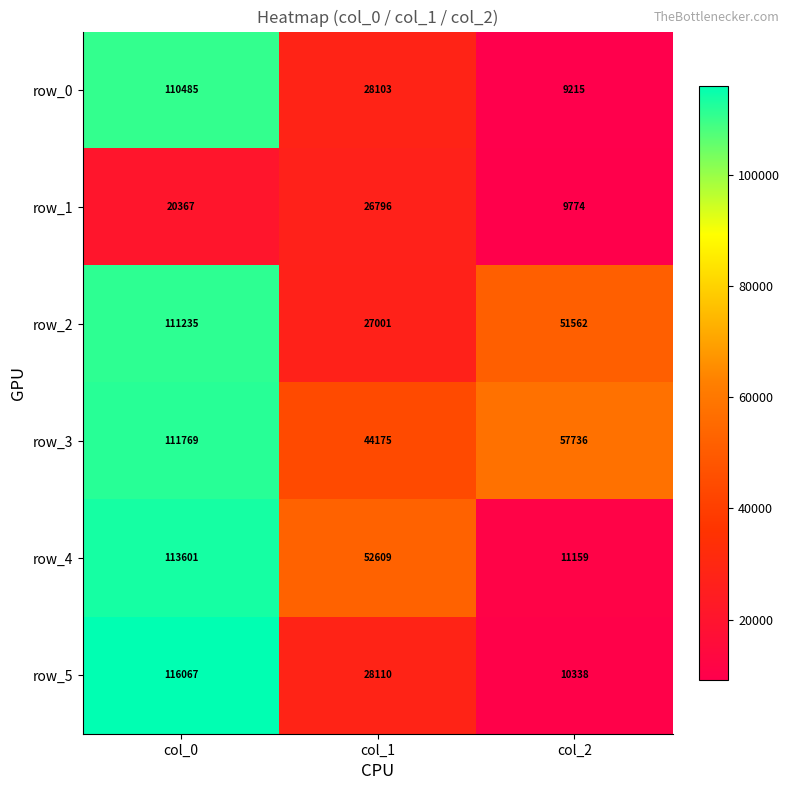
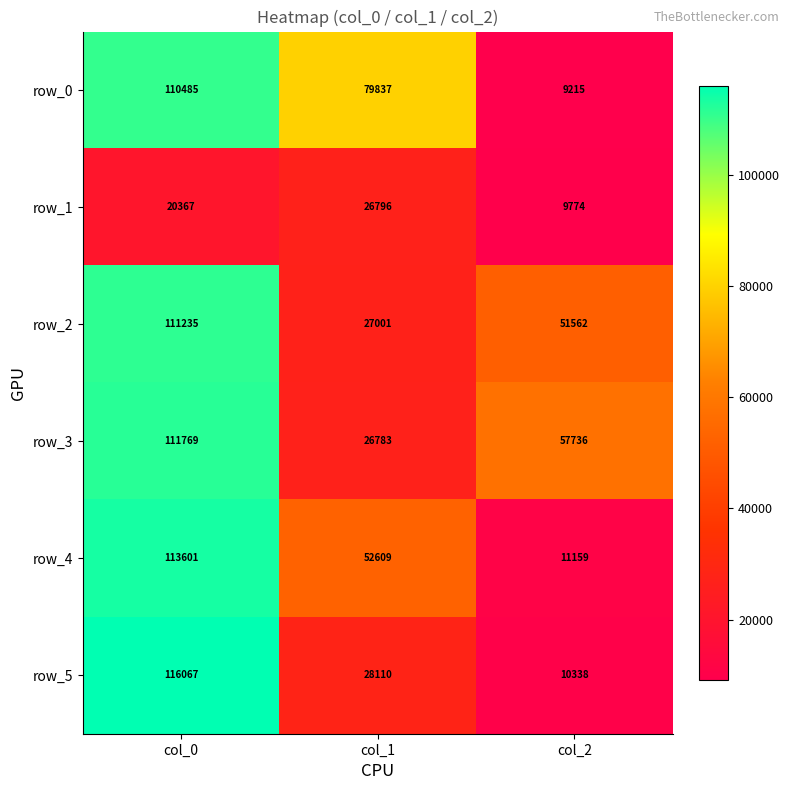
row_0, col_1: 28103 -> 79837
row_3, col_1: 44175 -> 26783
